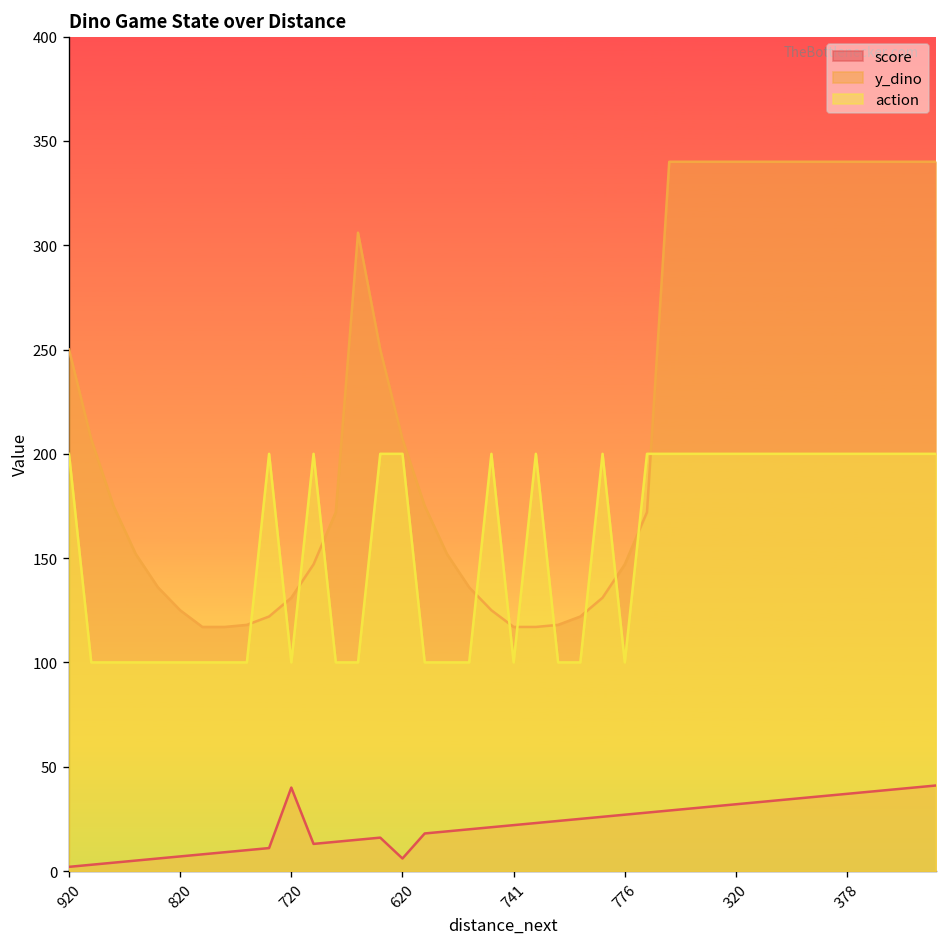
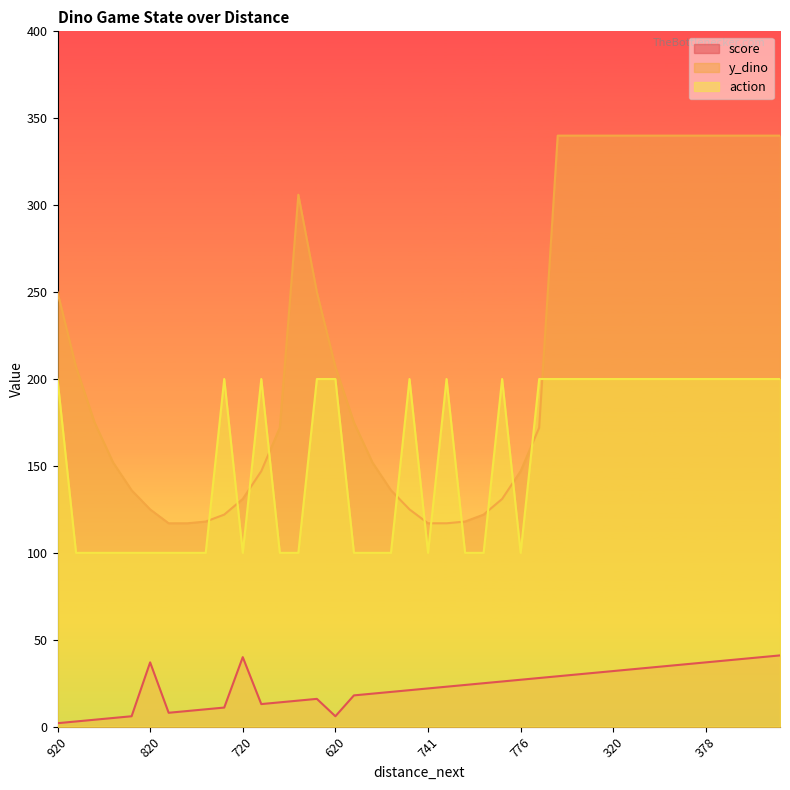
score, 820: 7 -> 37
